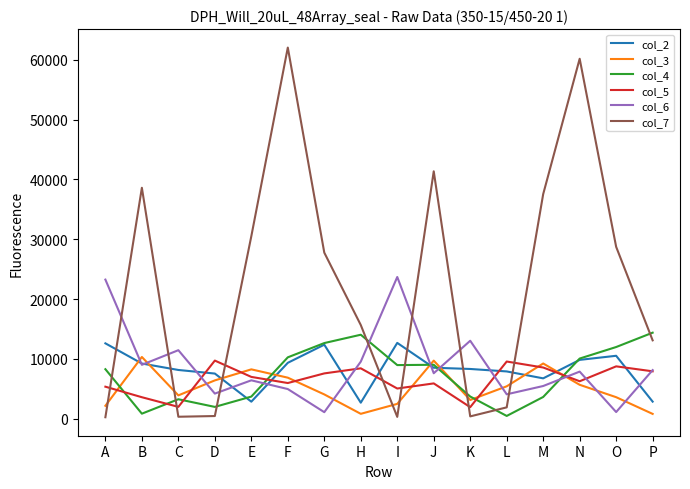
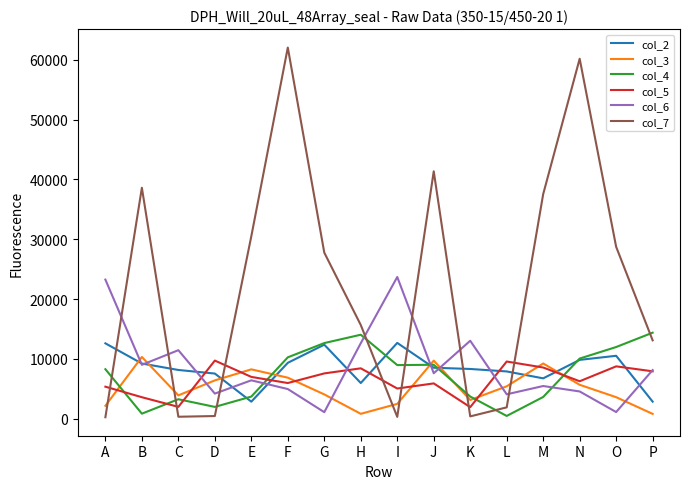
col_2, H: 3000 -> 6000
col_6, H: 10000 -> 13000
col_6, N: 8000 -> 5000
